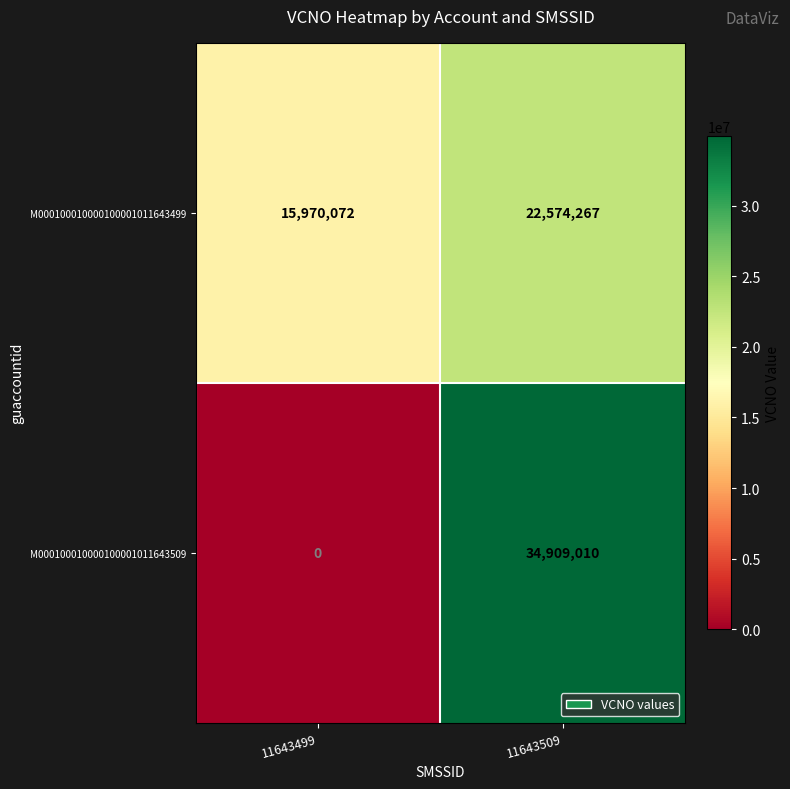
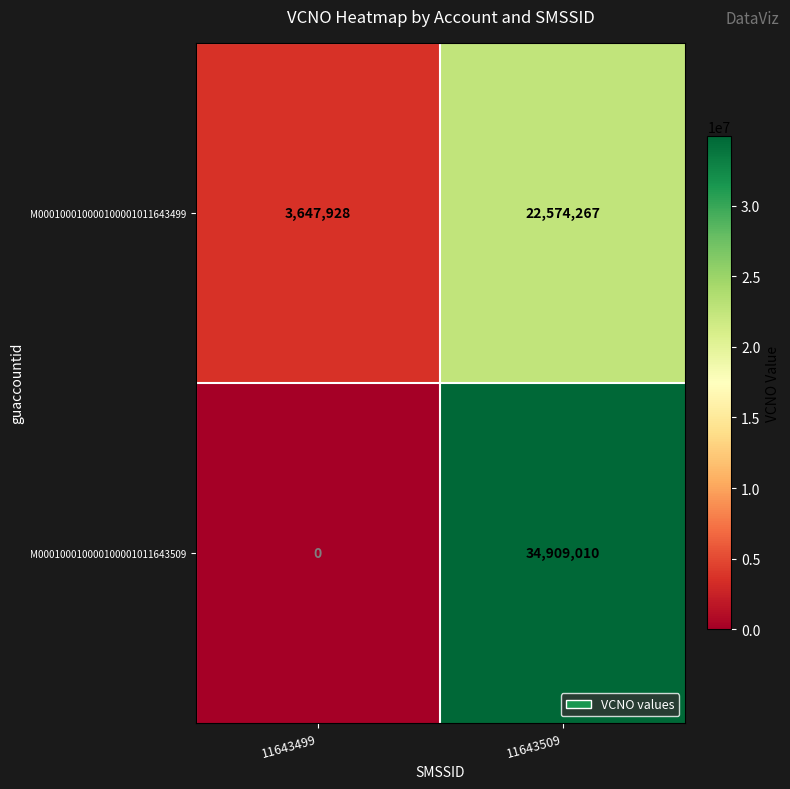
M000100010000100001011643499, 11643499: 15,970,072 -> 3,647,928
